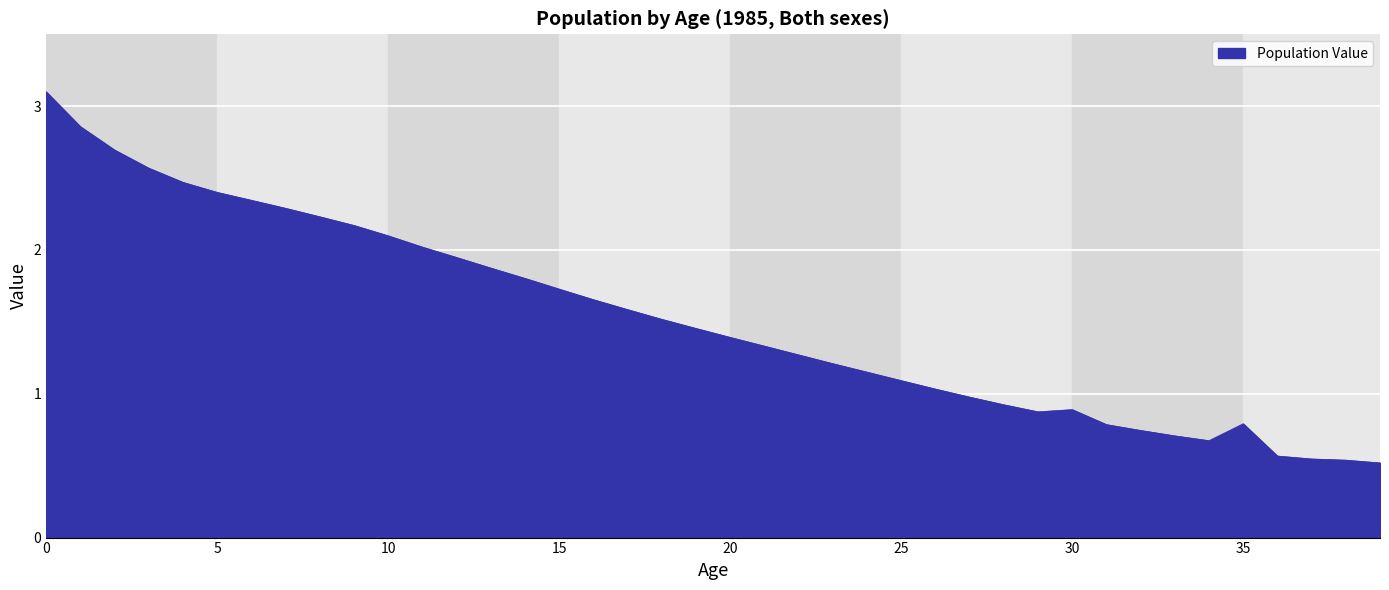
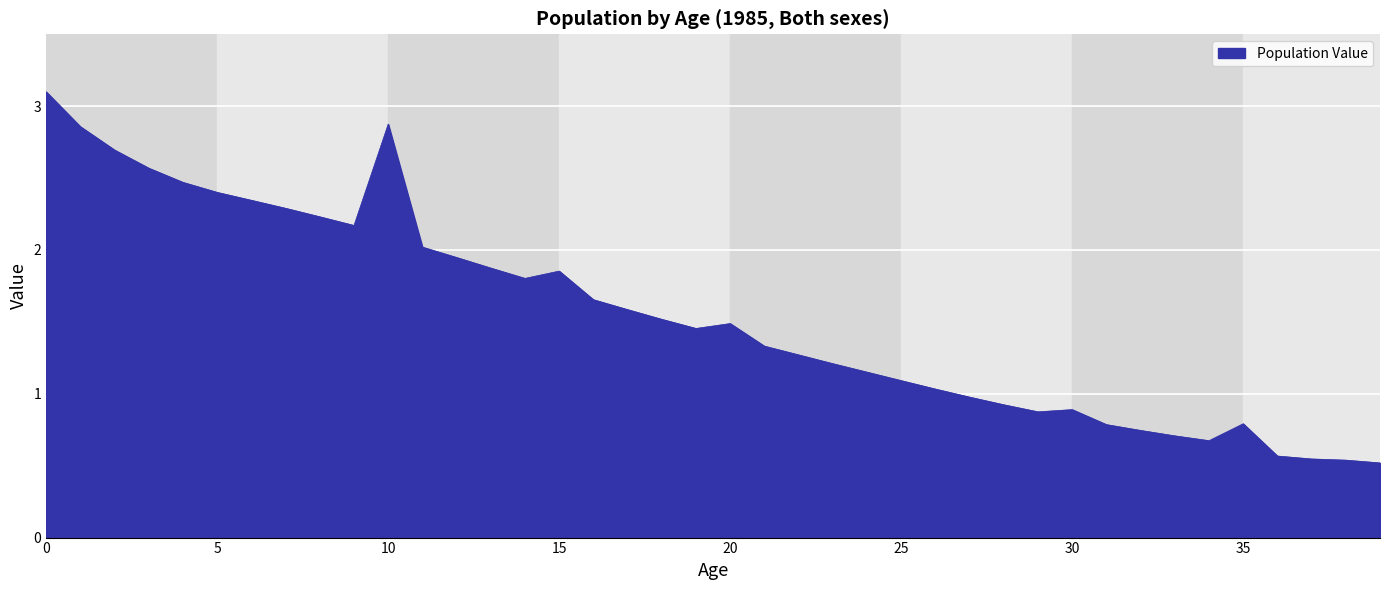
10: 2.10 -> 2.88
15: 1.73 -> 1.85
20: 1.39 -> 1.49
